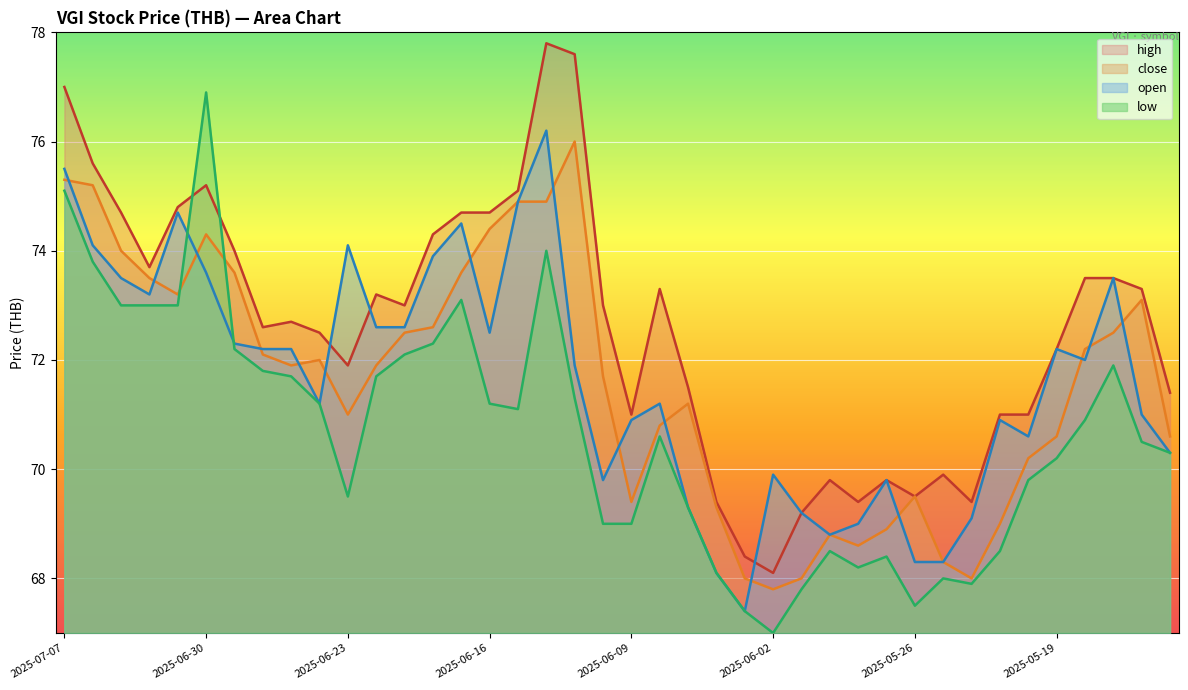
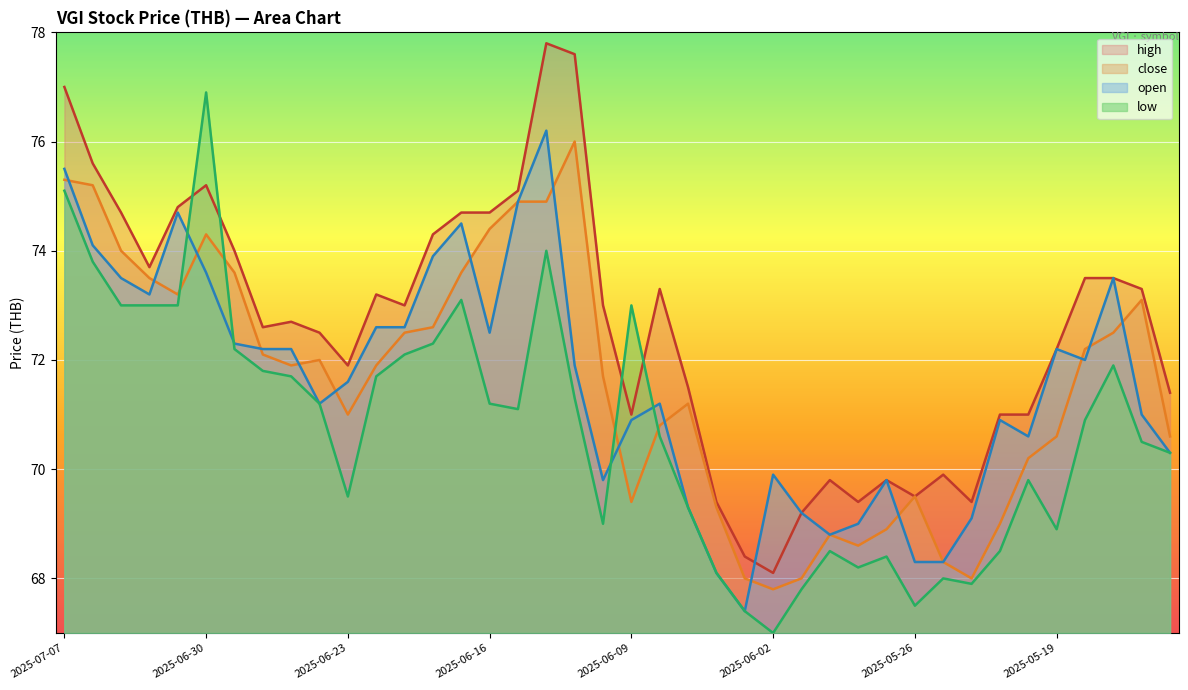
open, 2025-06-23: 74.1 -> 71.6
low, 2025-06-09: 69 -> 73
low, 2025-05-19: 70.2 -> 68.9
